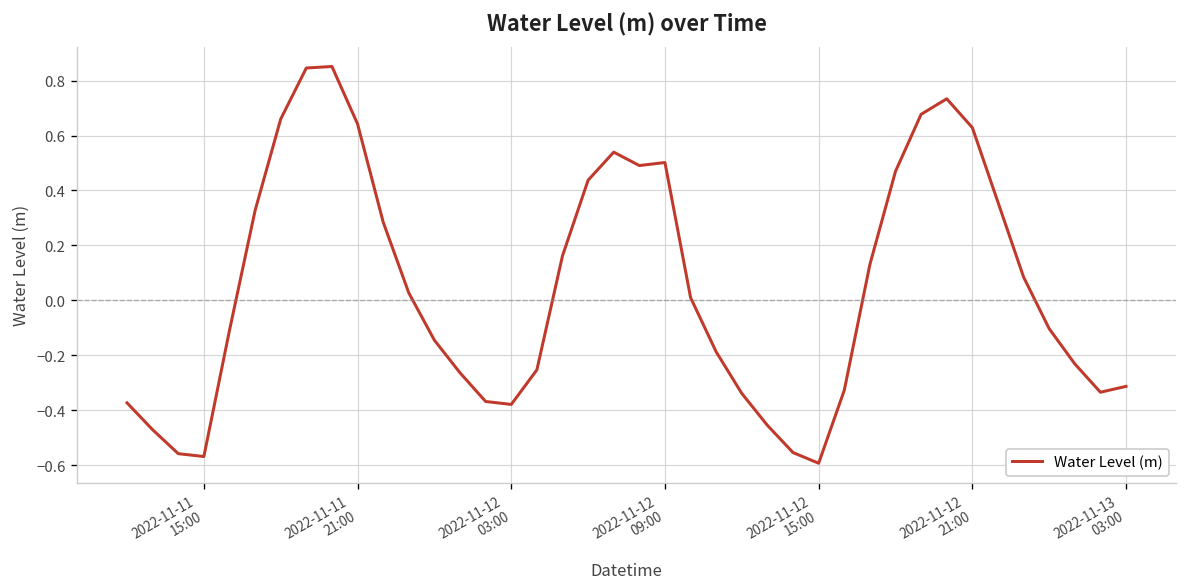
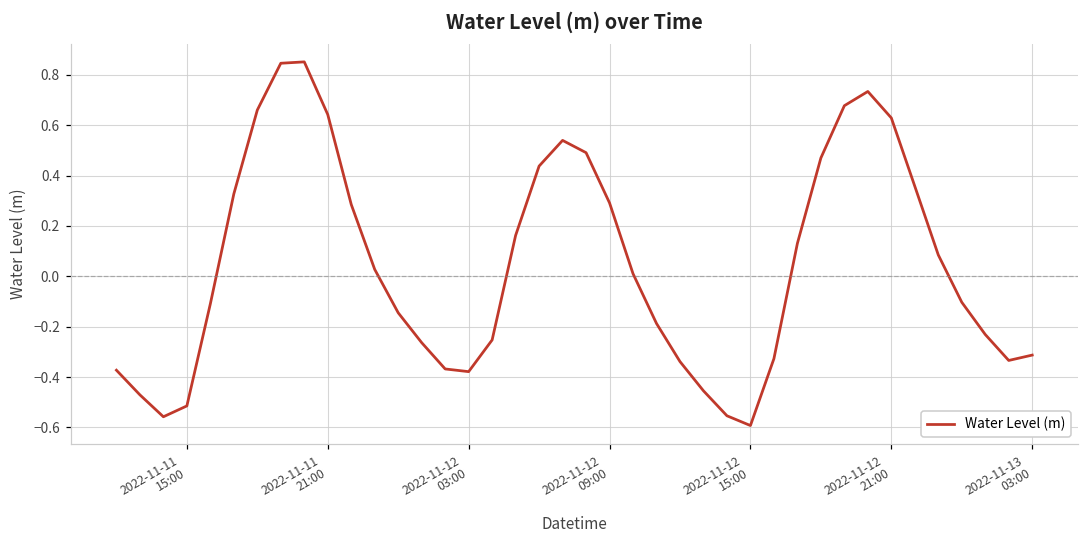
2022-11-11 15:00: -0.57 -> -0.51
2022-11-12 09:00: 0.50 -> 0.29
